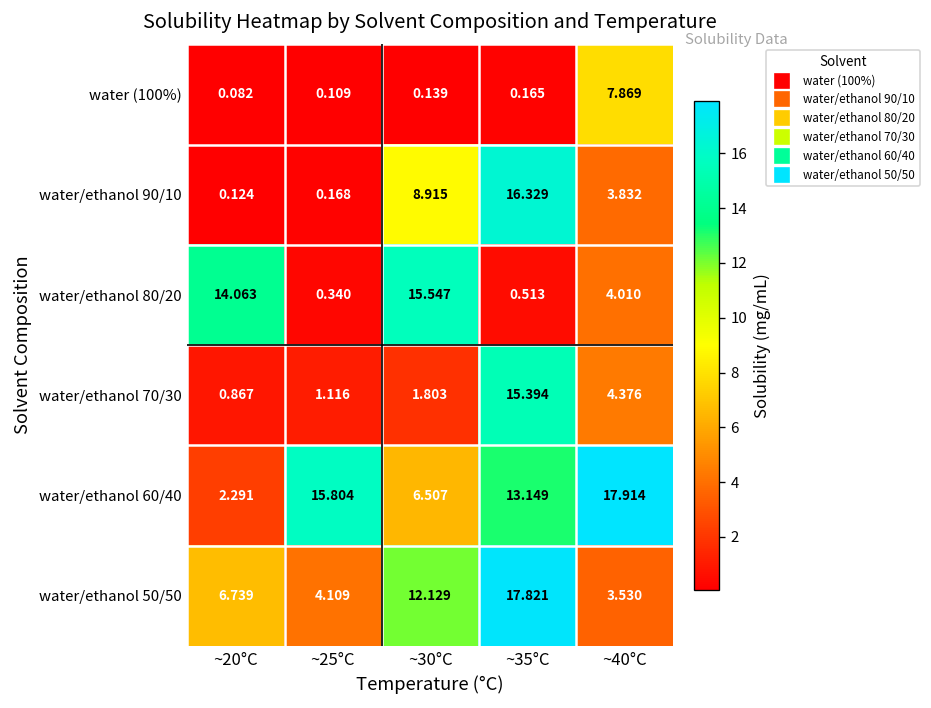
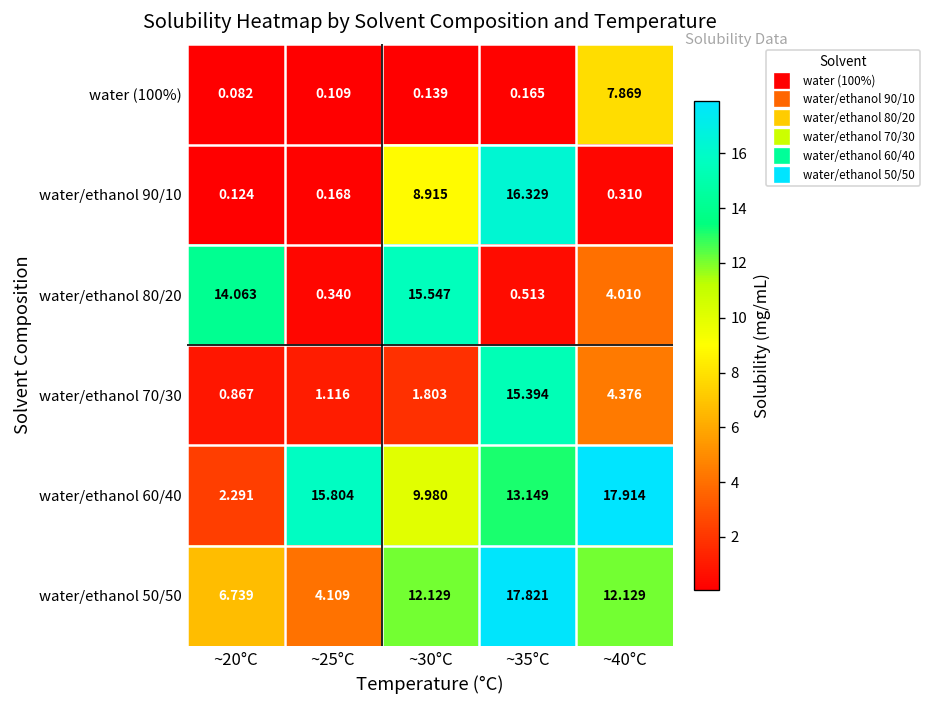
water/ethanol 90/10, ~40°C: 3.832 -> 0.310
water/ethanol 60/40, ~30°C: 6.507 -> 9.980
water/ethanol 50/50, ~40°C: 3.530 -> 12.129
